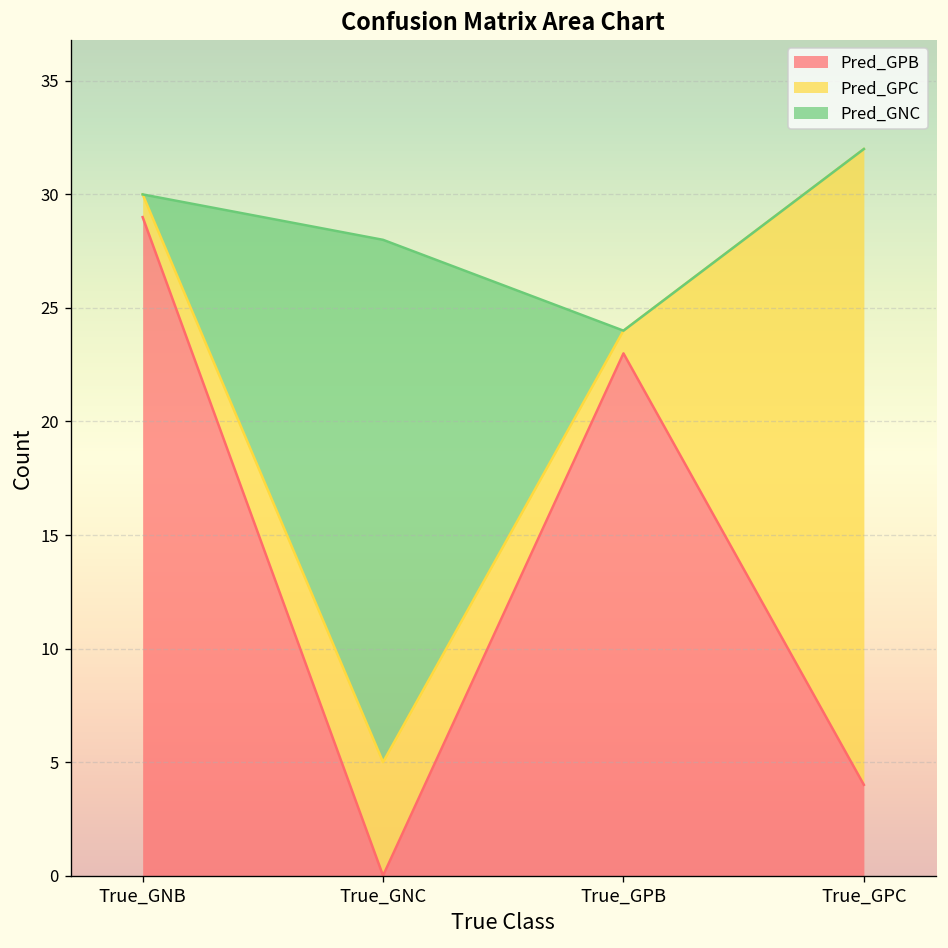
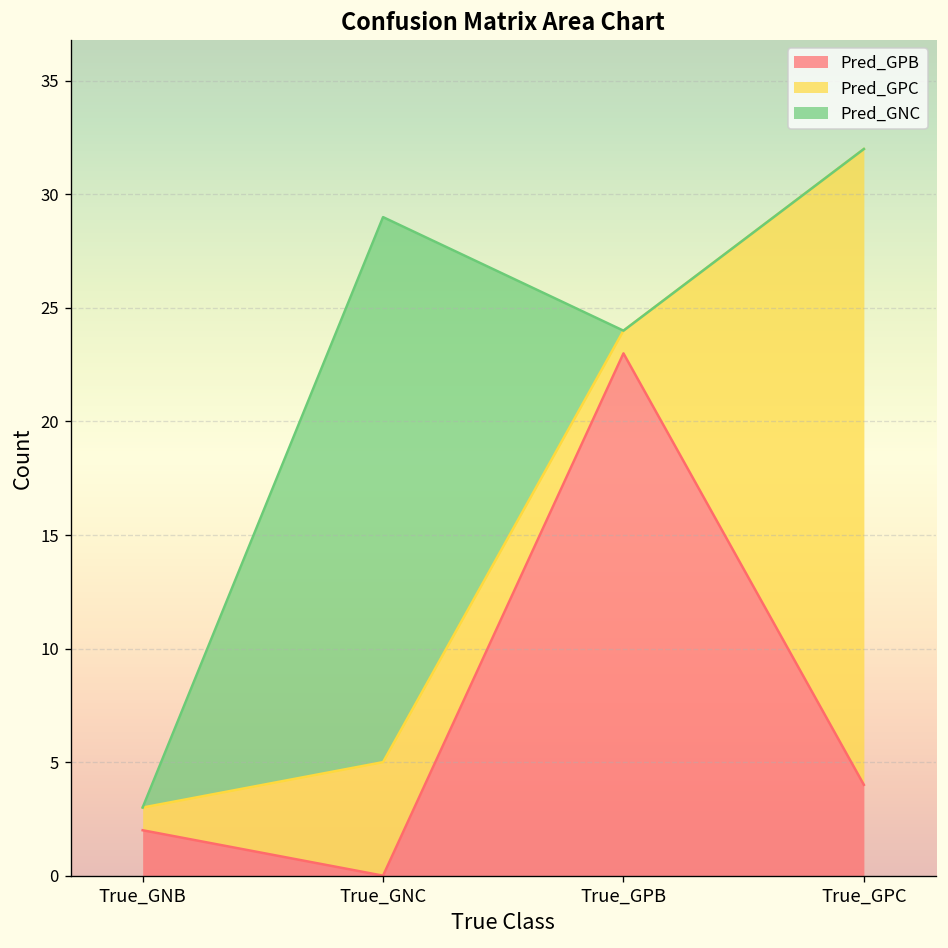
Pred_GPB, True_GNB: 29 -> 2
Pred_GNC, True_GNC: 23 -> 24
